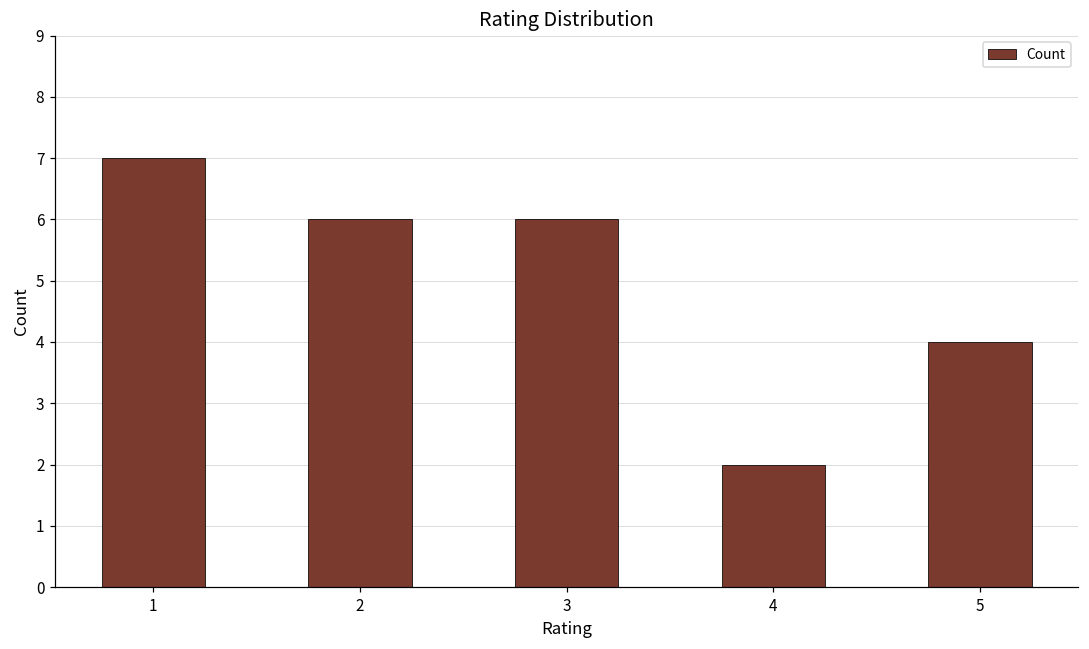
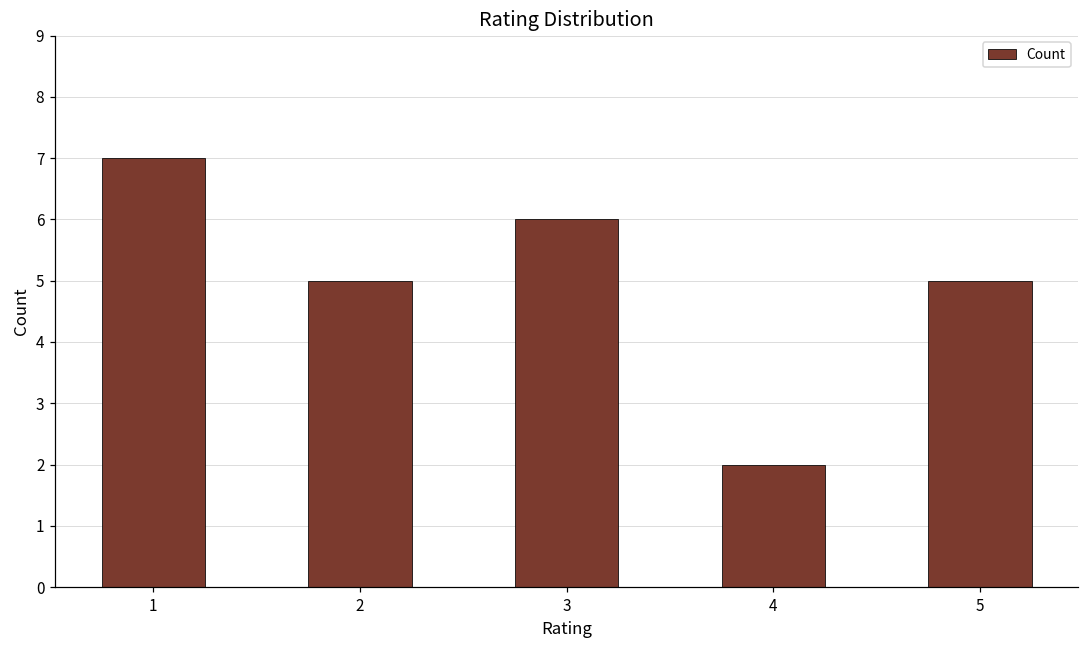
2: 6 -> 5
5: 4 -> 5
